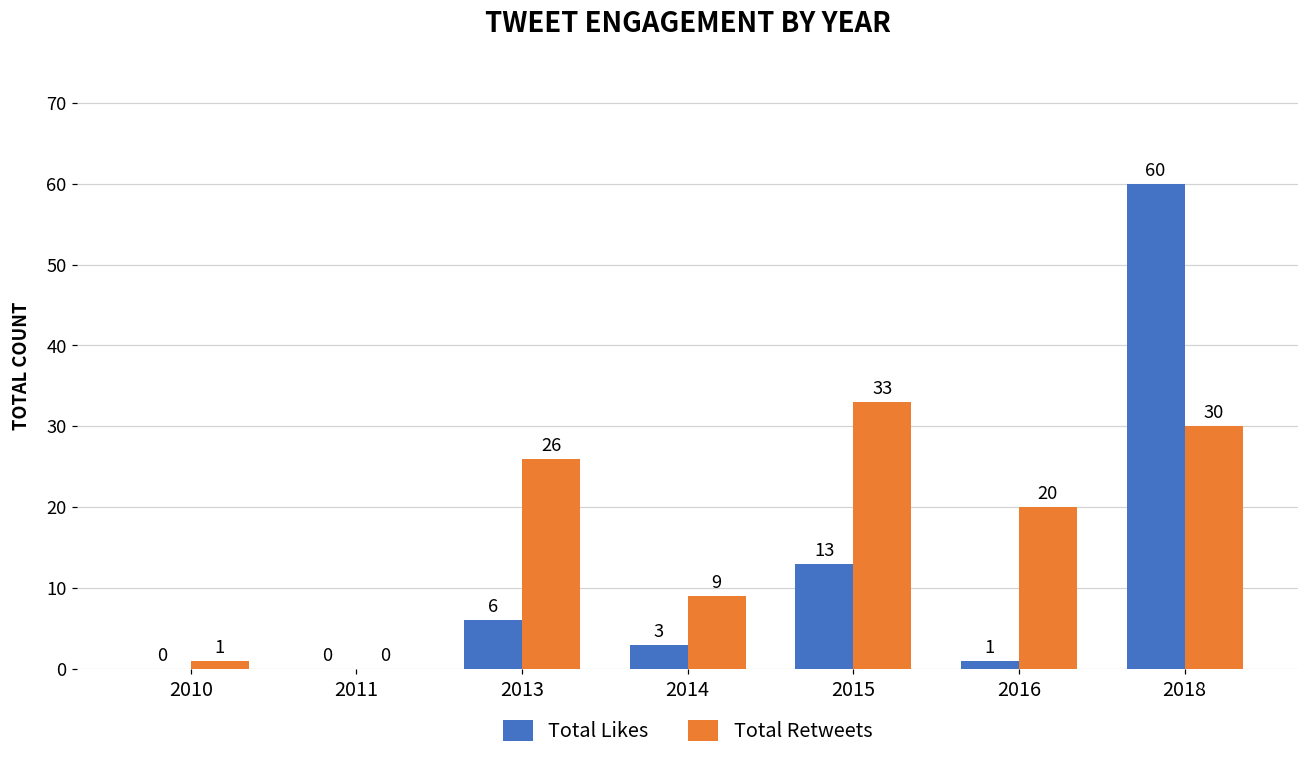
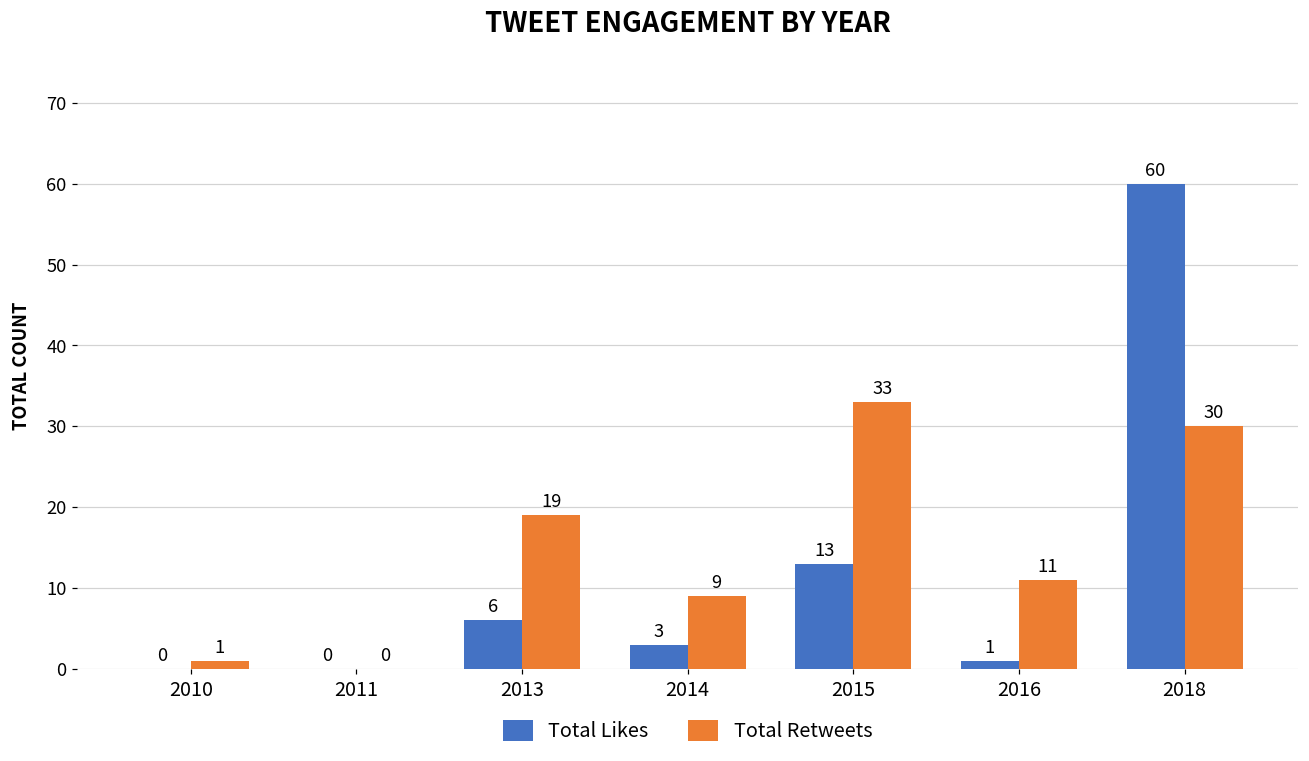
Total Retweets, 2013: 26 -> 19
Total Retweets, 2016: 20 -> 11
